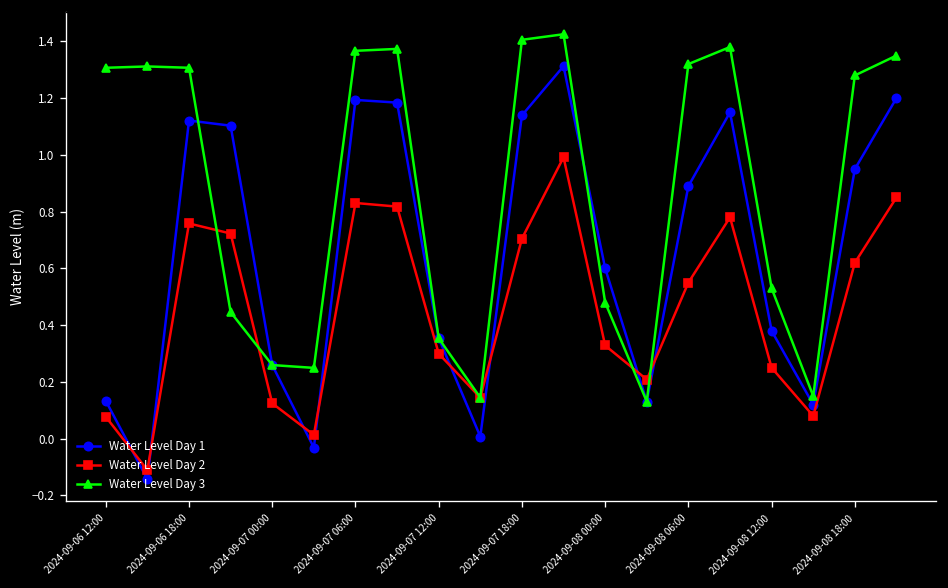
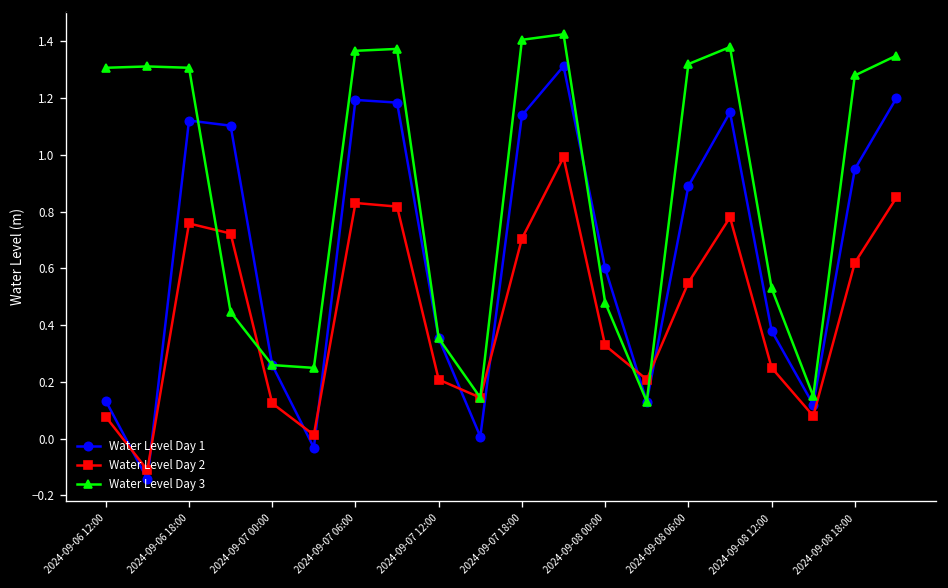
Water Level Day 2, 2024-09-07 12:00: 0.30 -> 0.21
